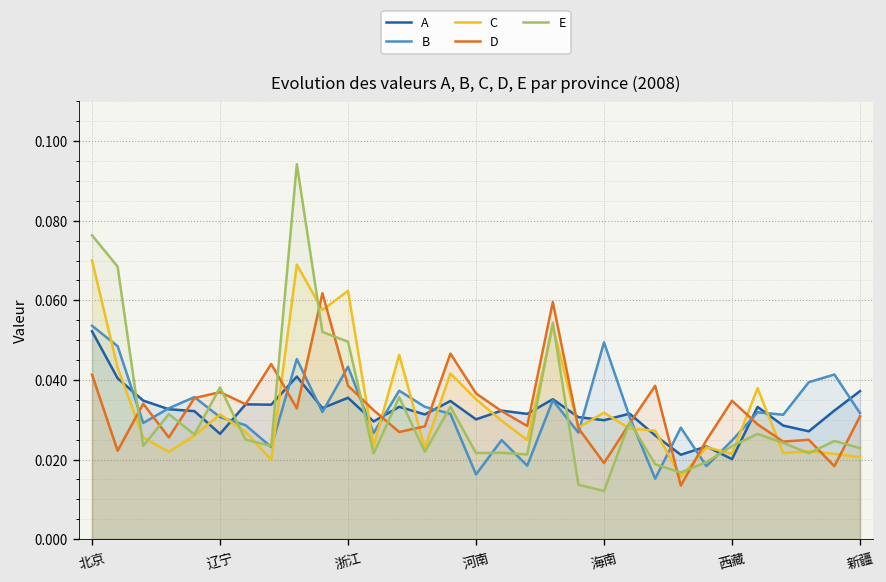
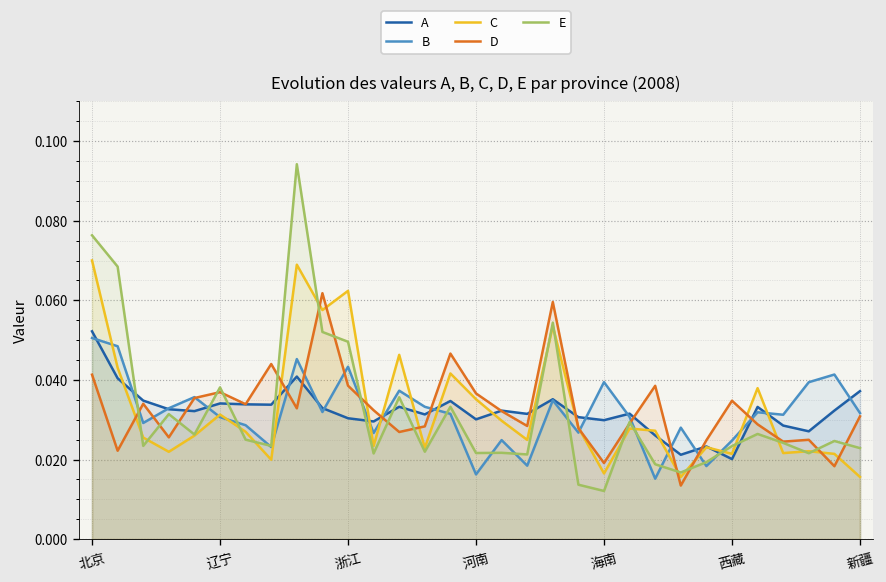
B, 北京: 0.054 -> 0.051
A, 辽宁: 0.026 -> 0.034
A, 浙江: 0.036 -> 0.030
B, 海南: 0.049 -> 0.039
C, 海南: 0.032 -> 0.016
C, 新疆: 0.021 -> 0.016
